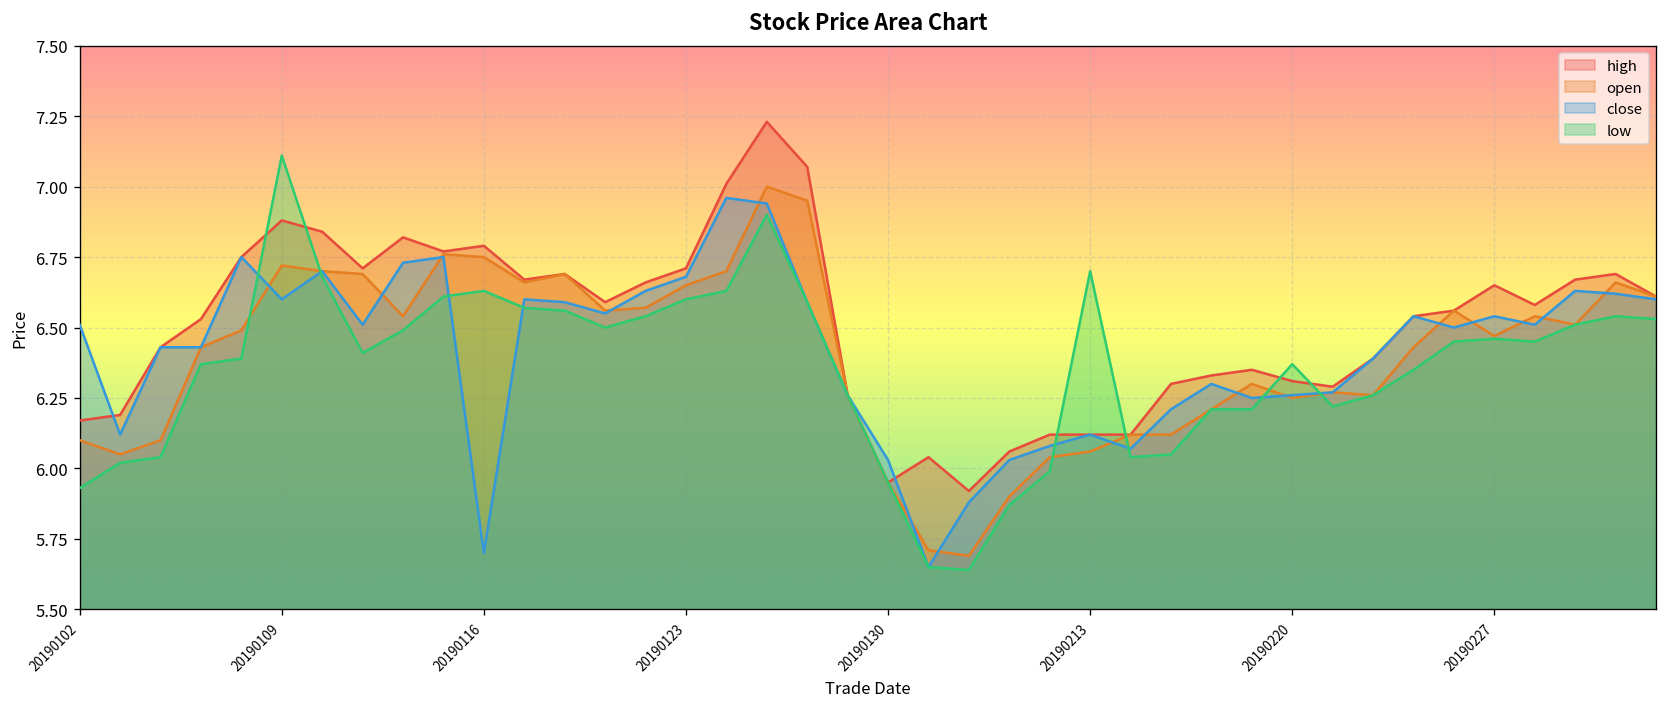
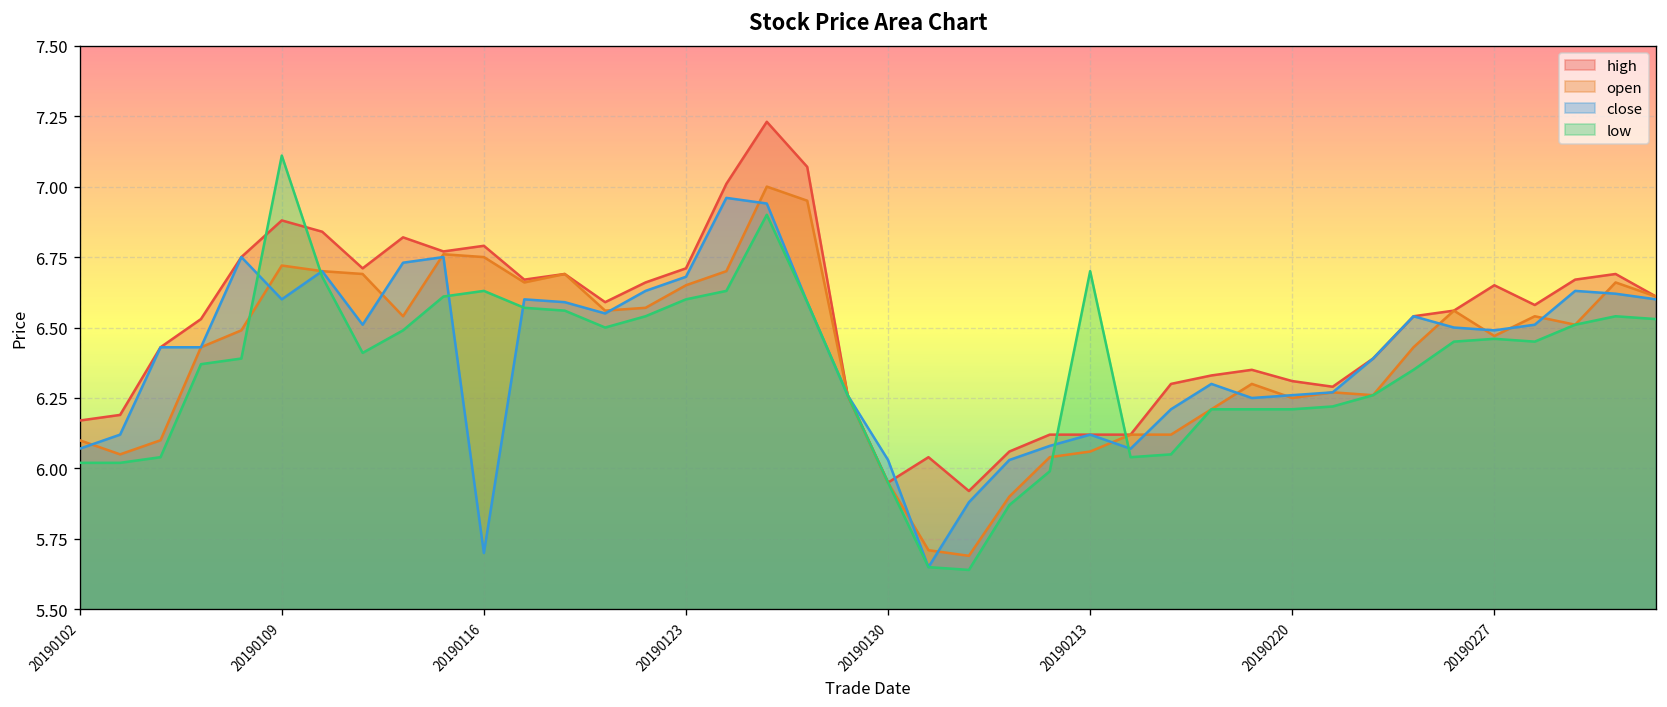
close, 20190102: 6.51 -> 6.07
low, 20190102: 5.93 -> 6.02
low, 20190220: 6.37 -> 6.21
close, 20190227: 6.54 -> 6.49
